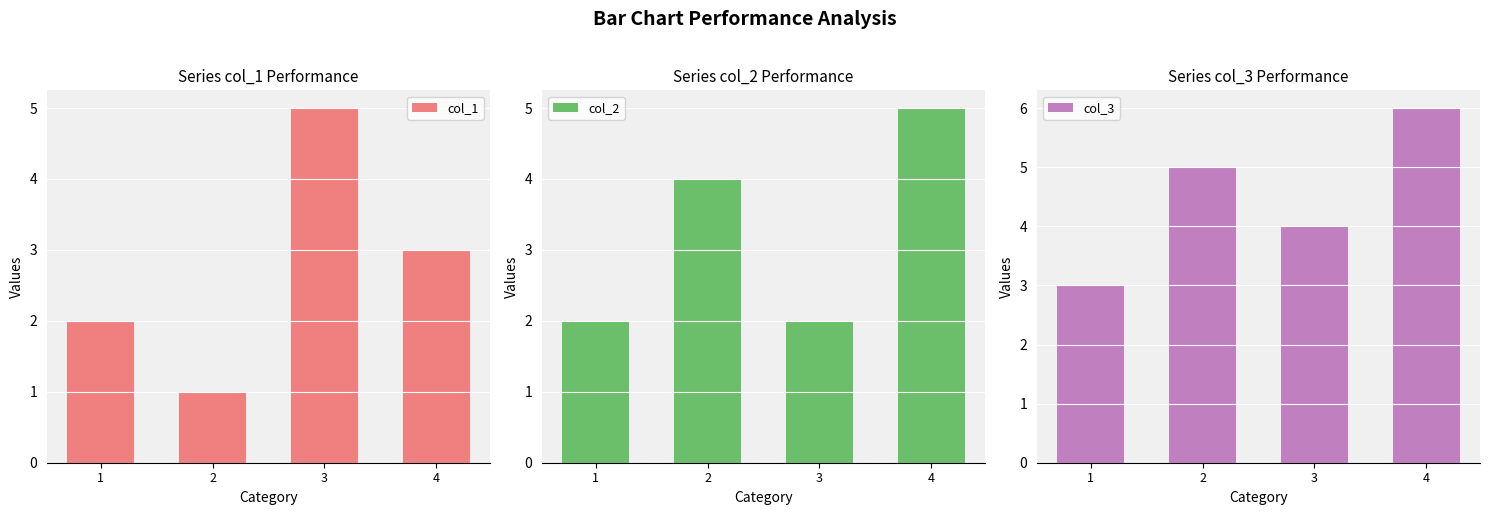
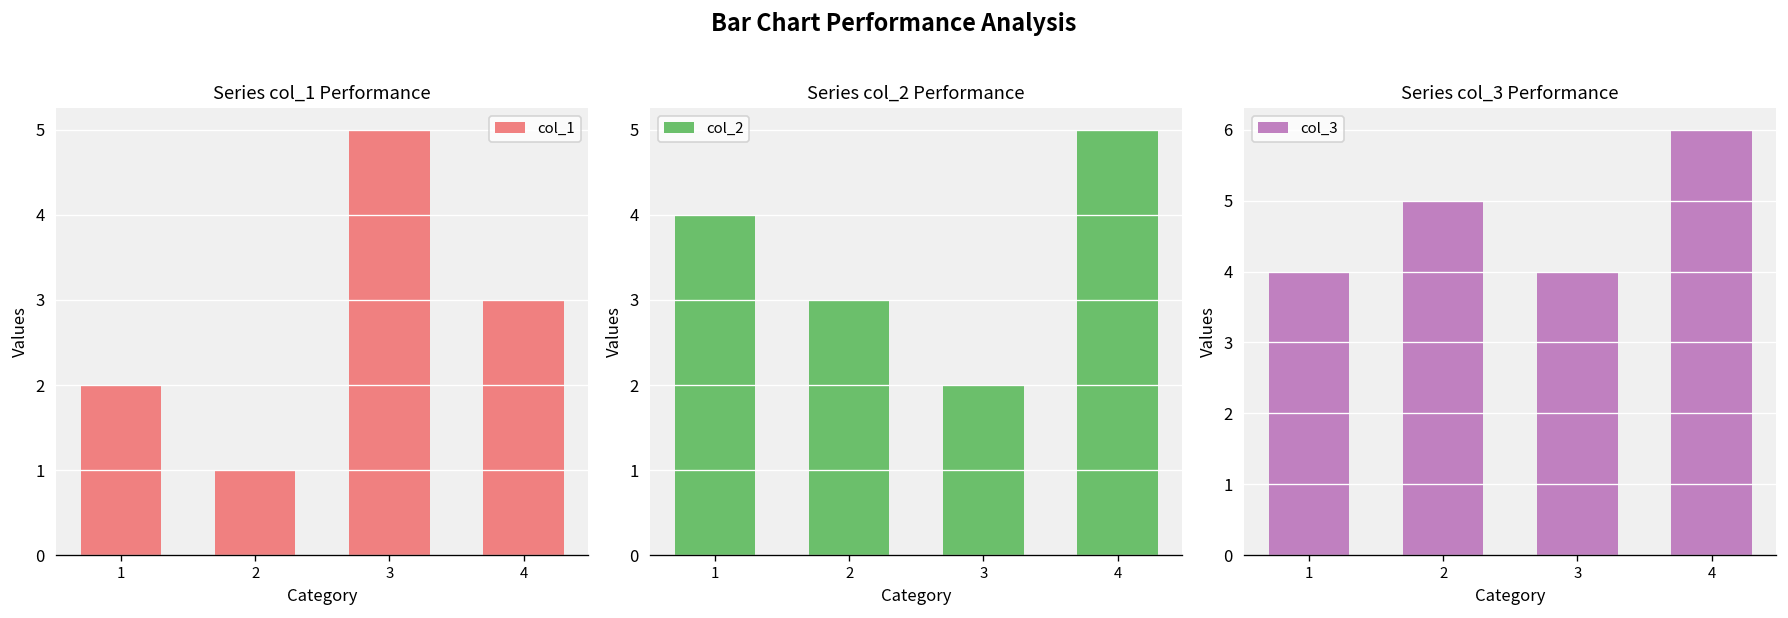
Series col_2 Performance, 1: 2 -> 4
Series col_2 Performance, 2: 4 -> 3
Series col_3 Performance, 1: 3 -> 4
